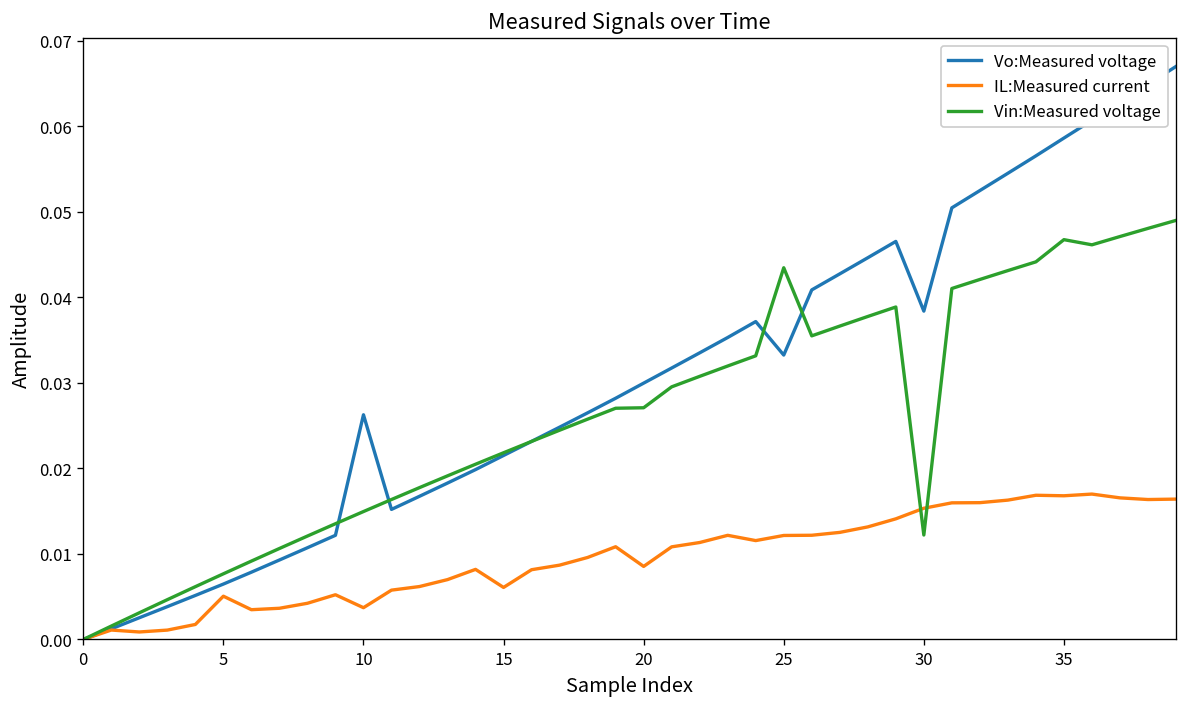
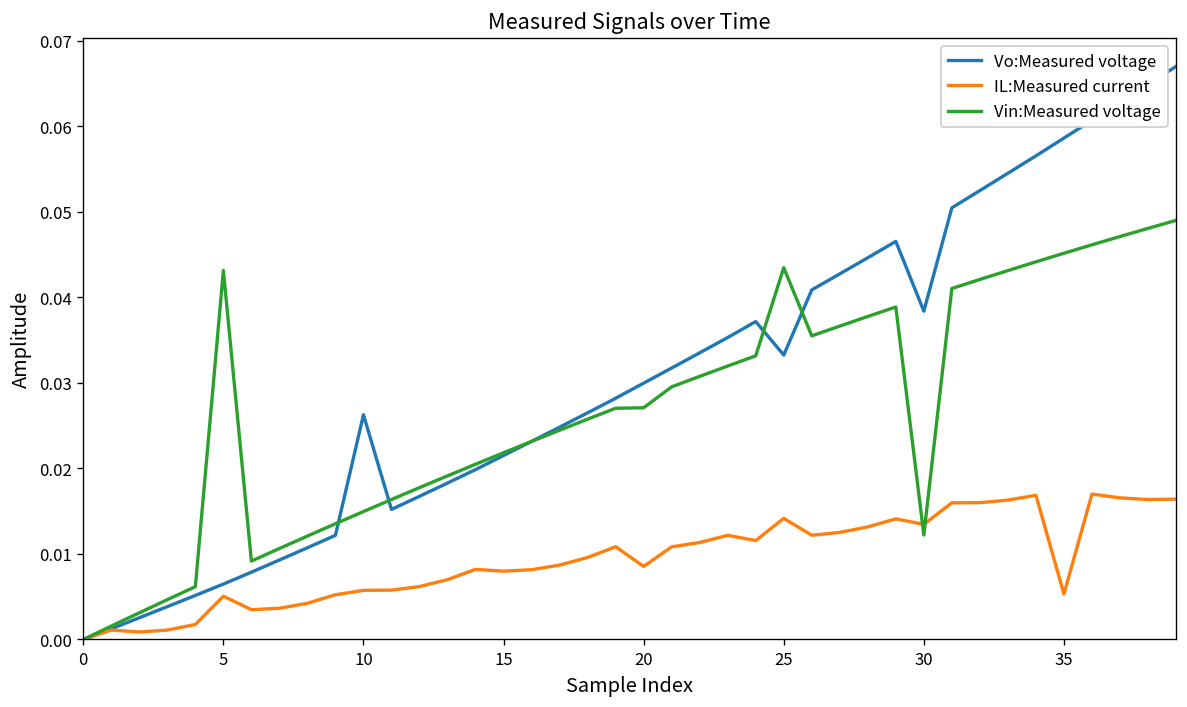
Vin:Measured voltage, 5: 0.008 -> 0.043
IL:Measured current, 10: 0.004 -> 0.006
IL:Measured current, 15: 0.006 -> 0.008
IL:Measured current, 25: 0.012 -> 0.014
IL:Measured current, 30: 0.015 -> 0.013
IL:Measured current, 35: 0.017 -> 0.005
Vin:Measured voltage, 35: 0.047 -> 0.045
